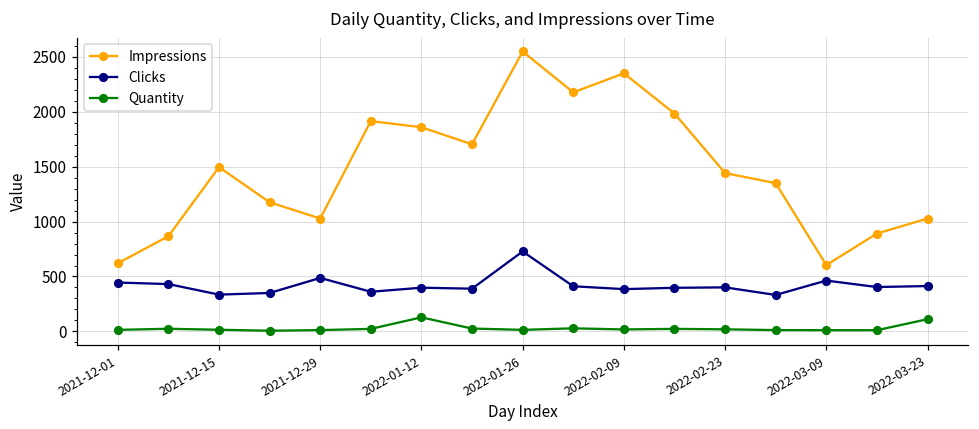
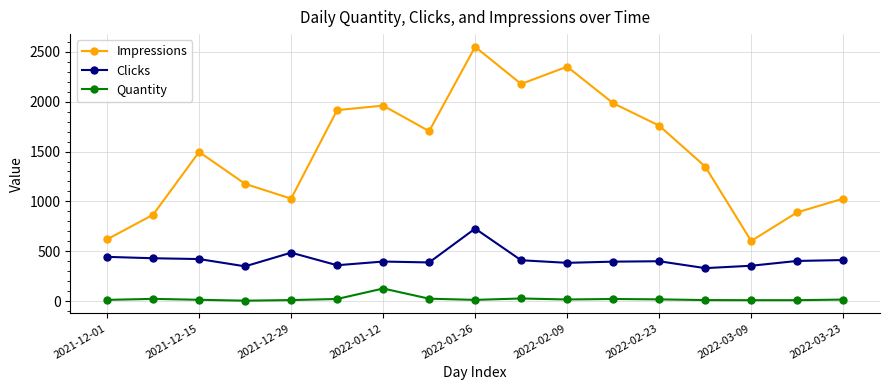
Clicks, 2021-12-15: 300 -> 400
Impressions, 2022-01-12: 1900 -> 2000
Impressions, 2022-02-23: 1400 -> 1800
Clicks, 2022-03-09: 500 -> 400
Quantity, 2022-03-23: 100 -> 0
